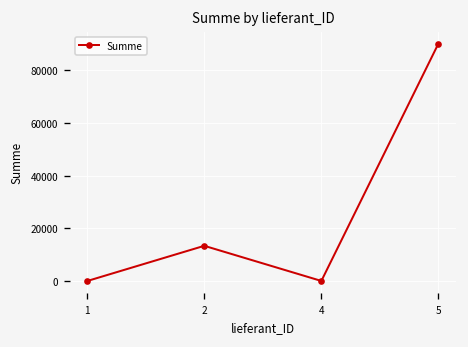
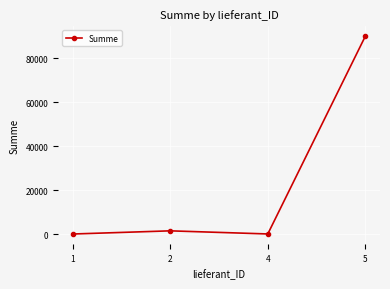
2: 13000 -> 2000
